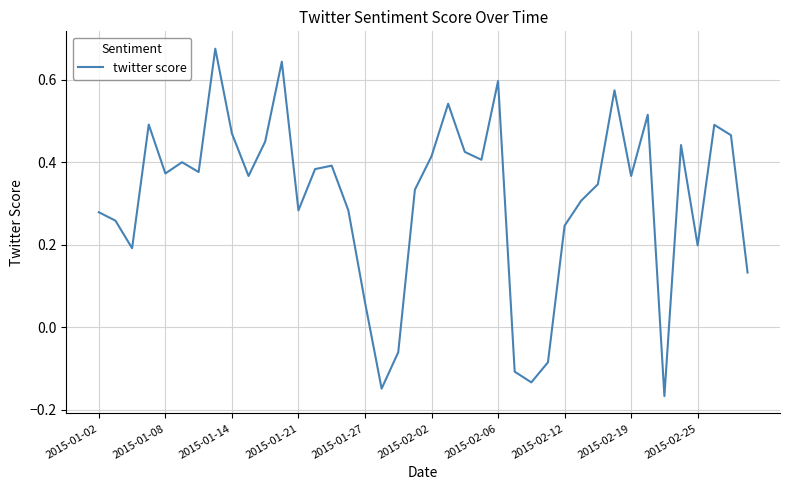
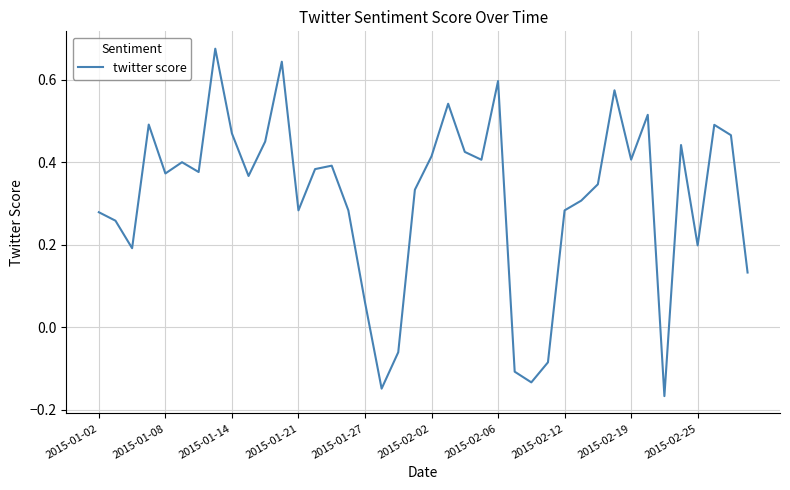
2015-02-12: 0.25 -> 0.28
2015-02-19: 0.37 -> 0.41
